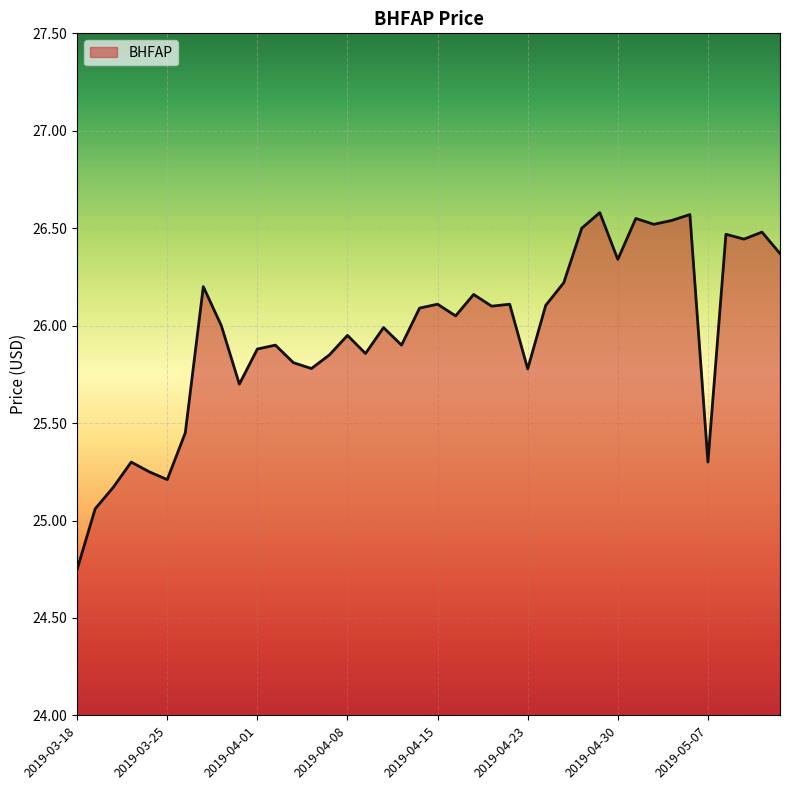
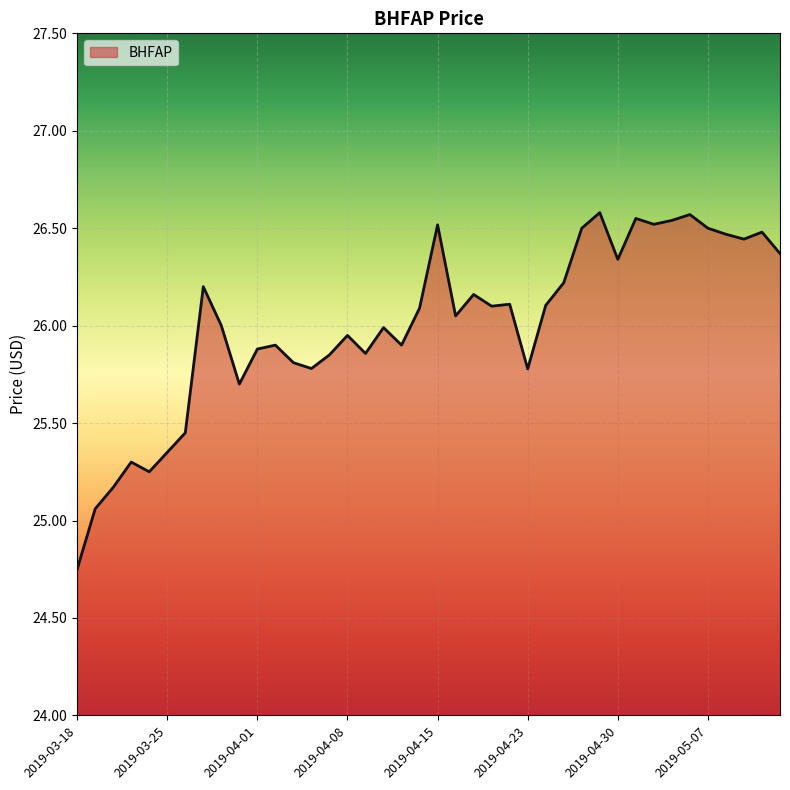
2019-03-25: 25.21 -> 25.35
2019-04-15: 26.11 -> 26.52
2019-05-07: 25.3 -> 26.5
